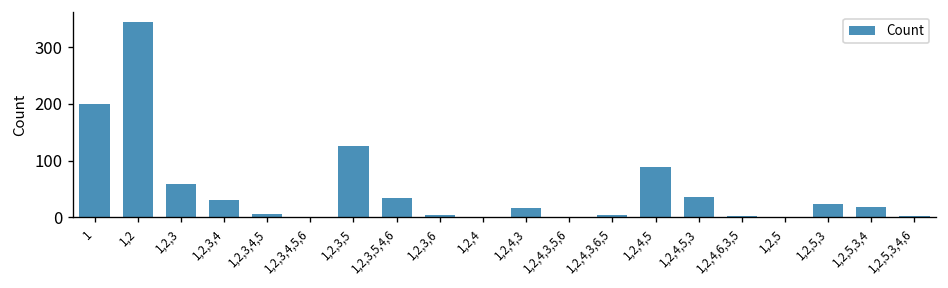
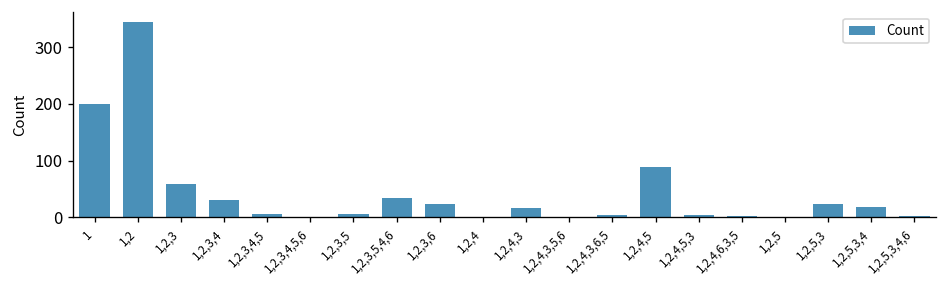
1,2,3,5: 130 -> 10
1,2,3,6: 0 -> 20
1,2,4,5,3: 40 -> 0
